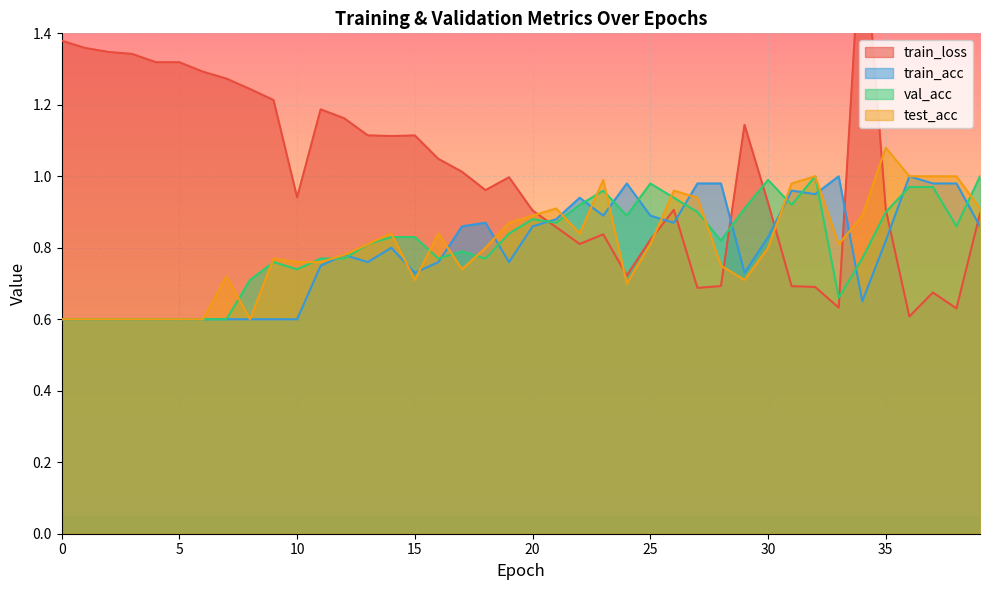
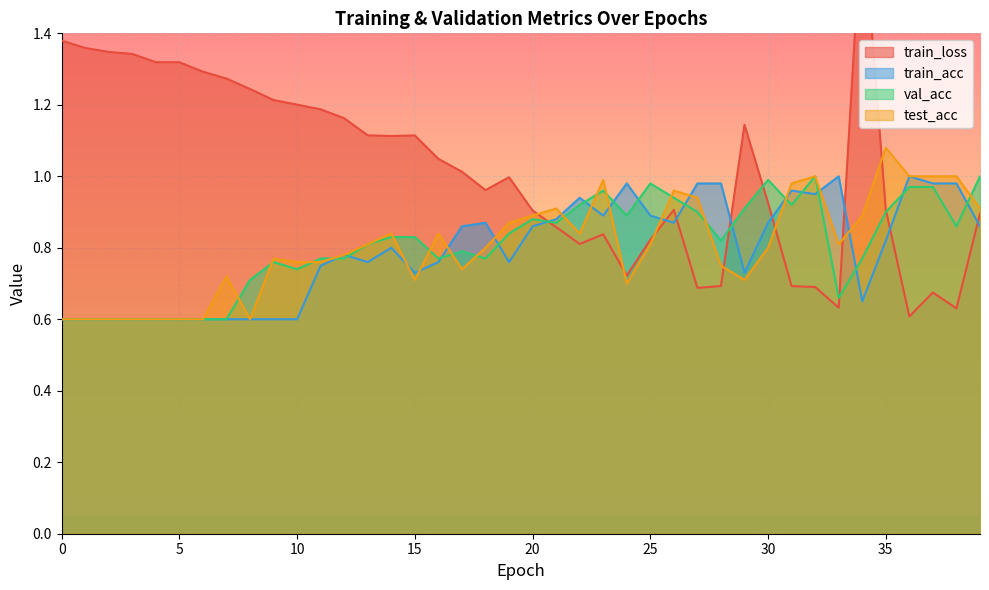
train_loss, 10: 0.94 -> 1.20
train_acc, 30: 0.83 -> 0.87
